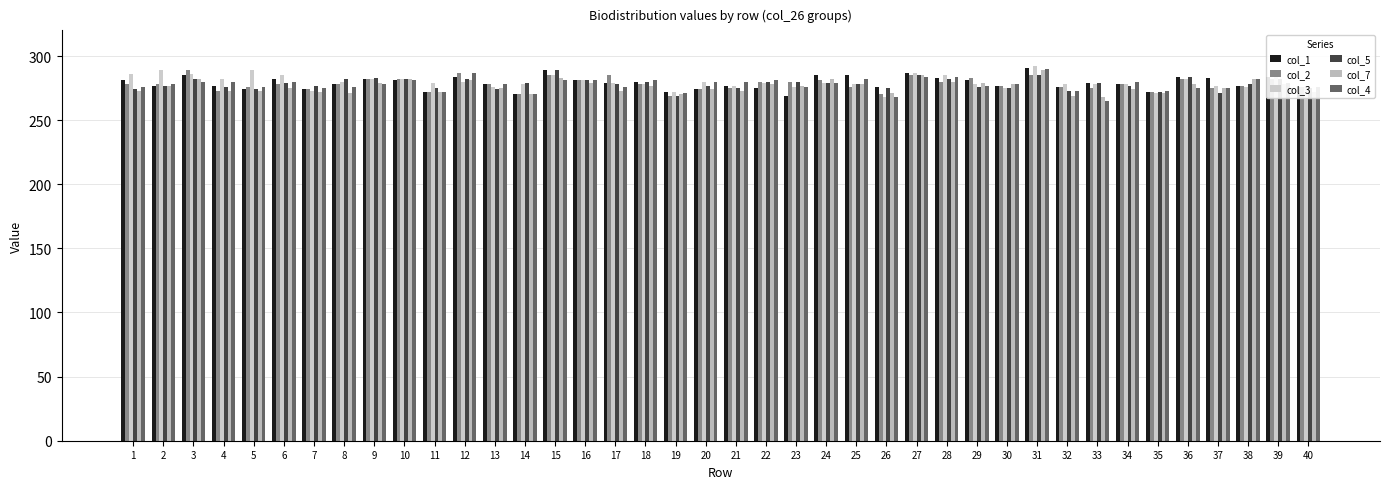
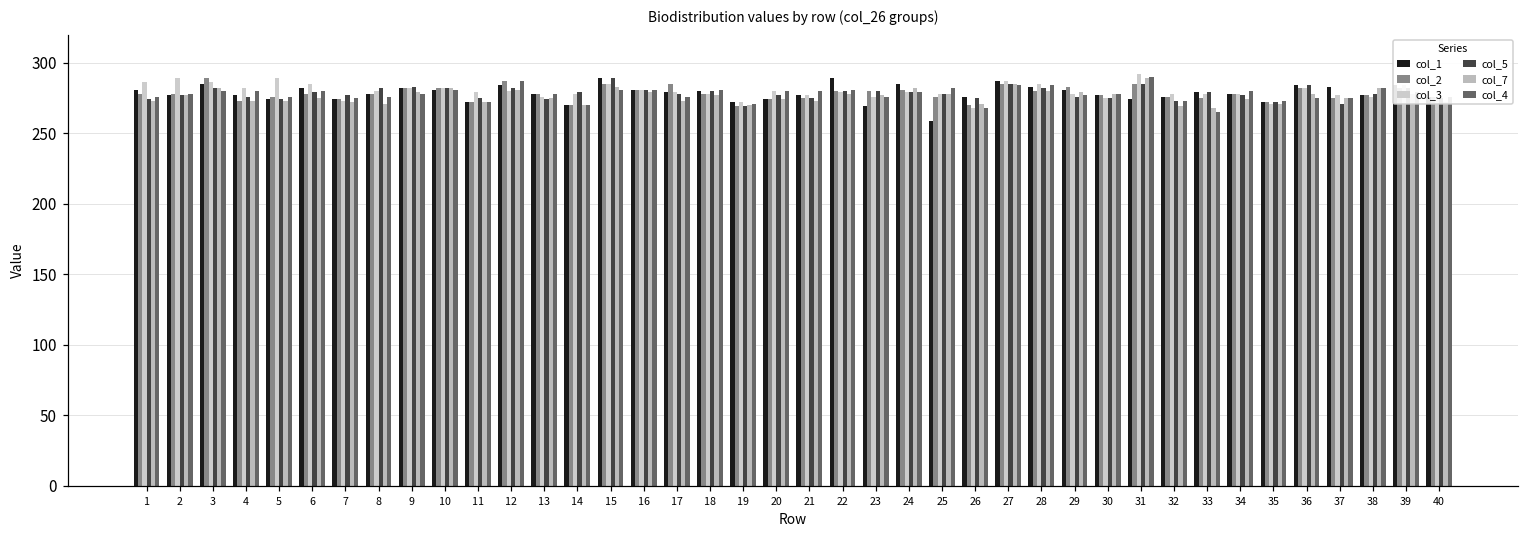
col_1, 22: 275 -> 289
col_1, 25: 285 -> 259
col_1, 31: 291 -> 274
